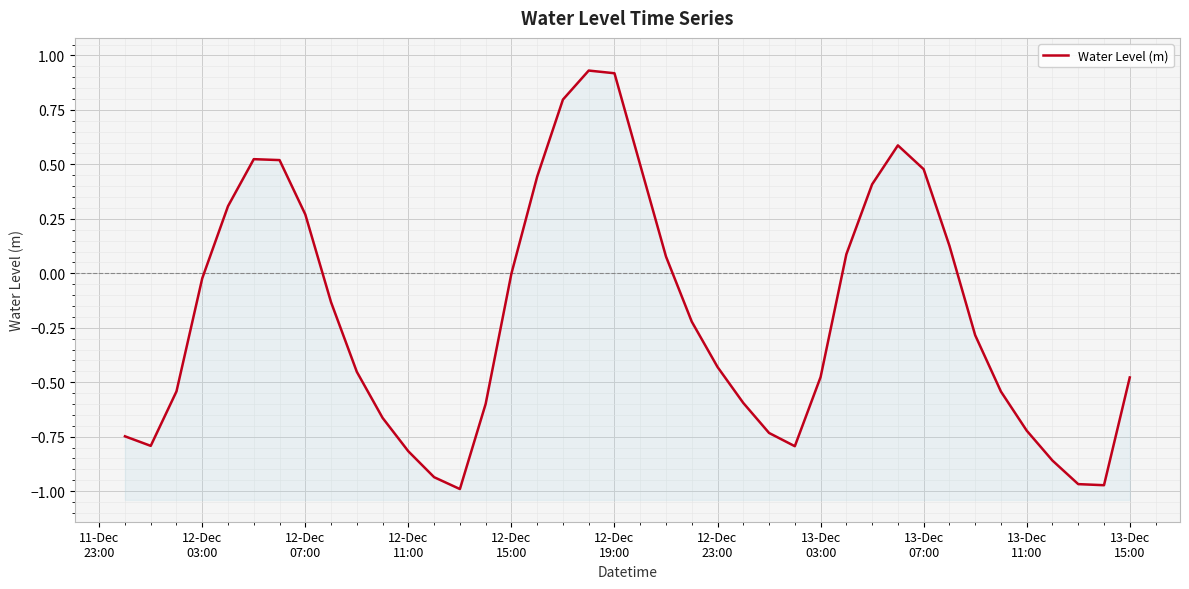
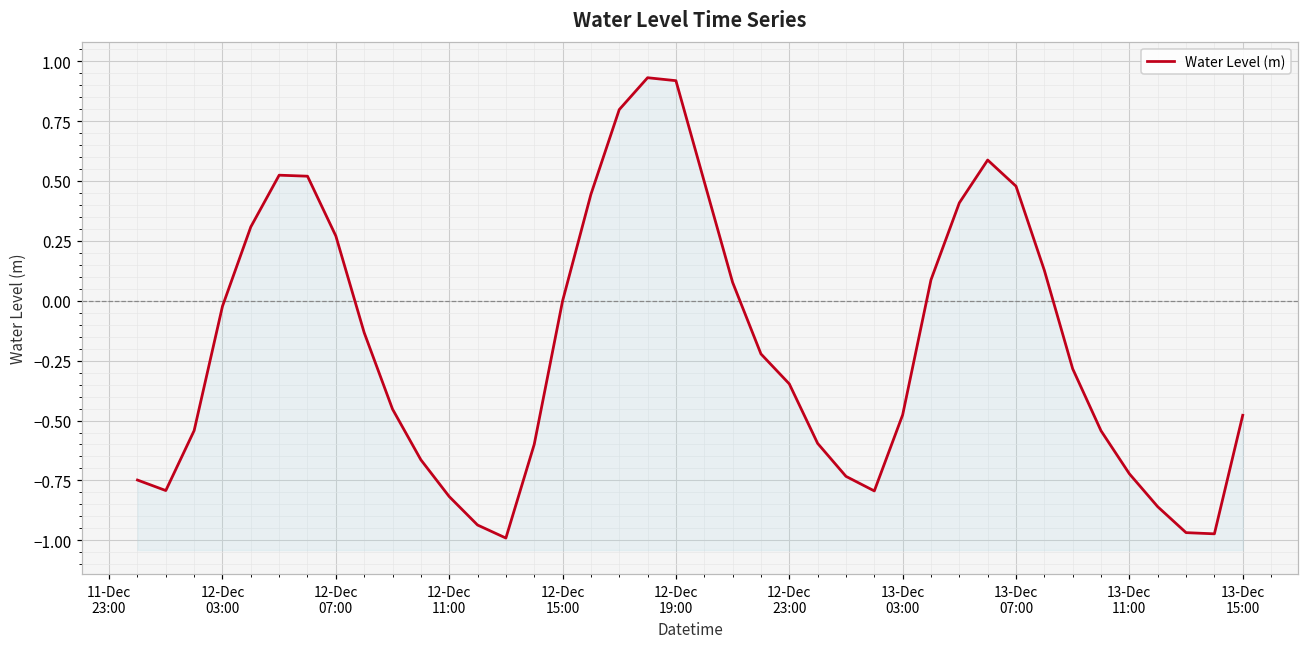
12-Dec 23:00: -0.43 -> -0.35
